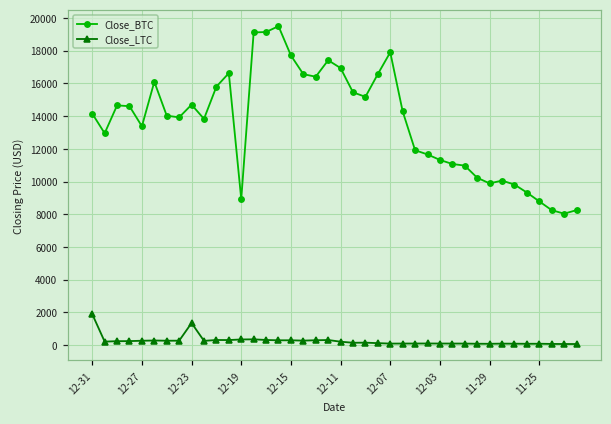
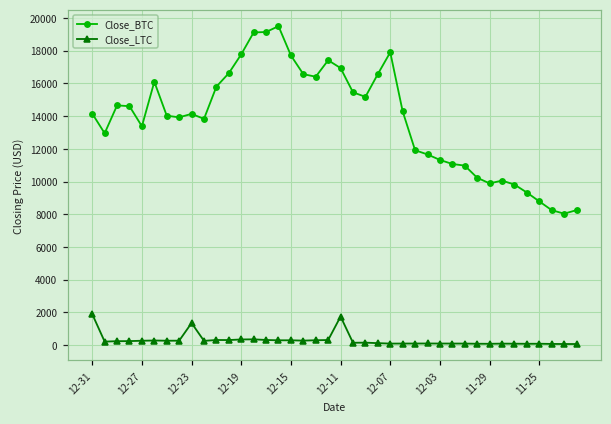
Close_BTC, 12-23: 14700 -> 14100
Close_BTC, 12-19: 8900 -> 17800
Close_LTC, 12-11: 200 -> 1800
